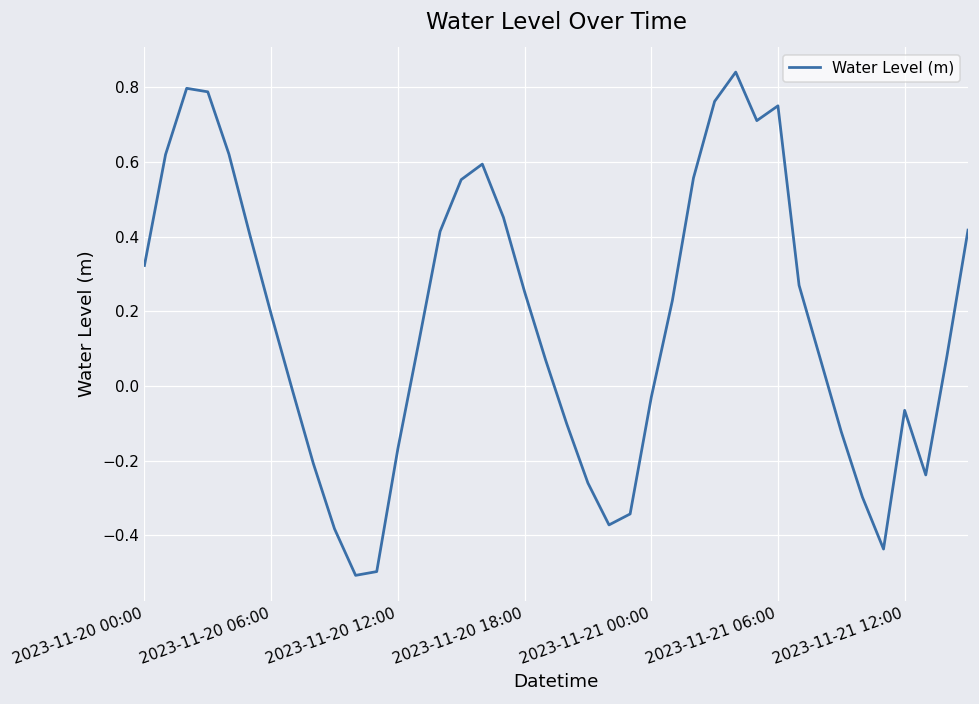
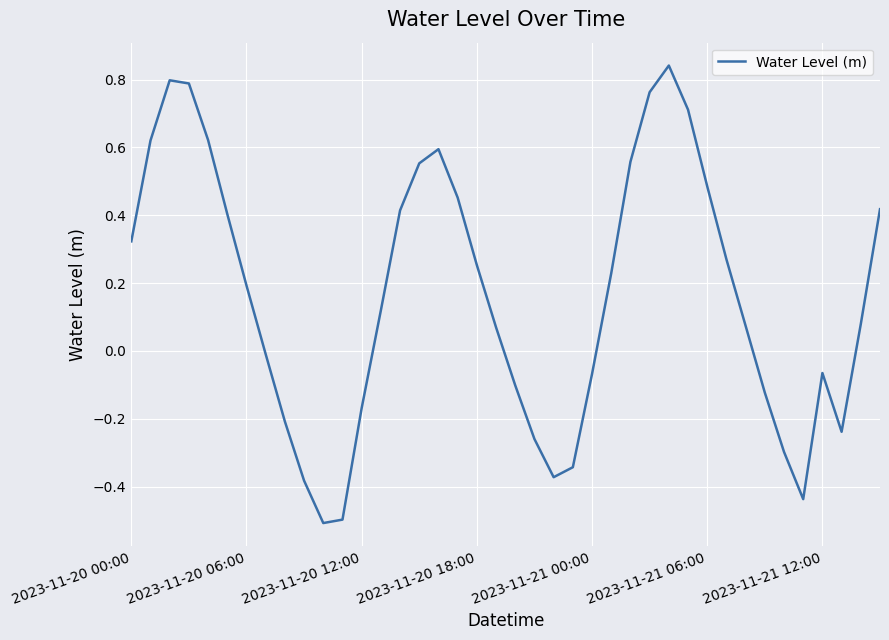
2023-11-21 00:00: -0.03 -> -0.07
2023-11-21 06:00: 0.75 -> 0.49
